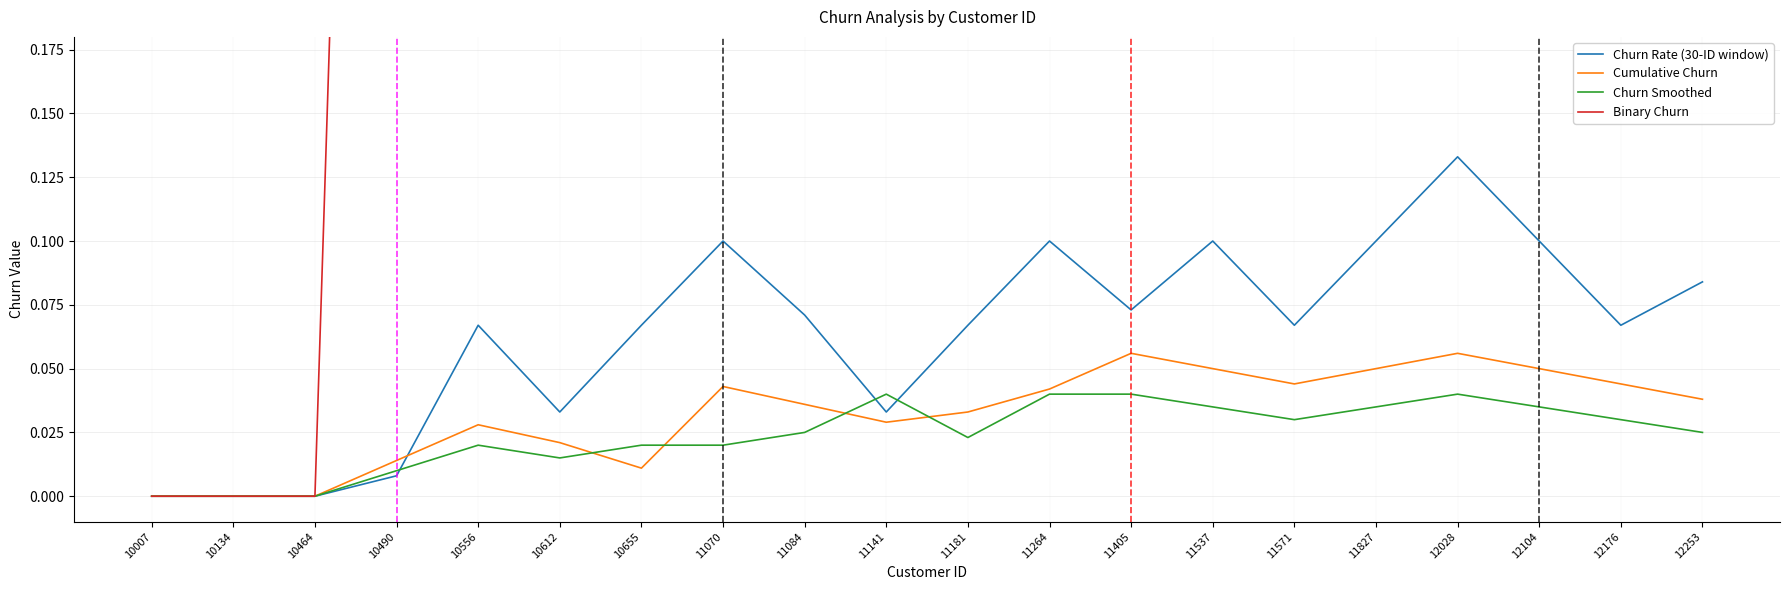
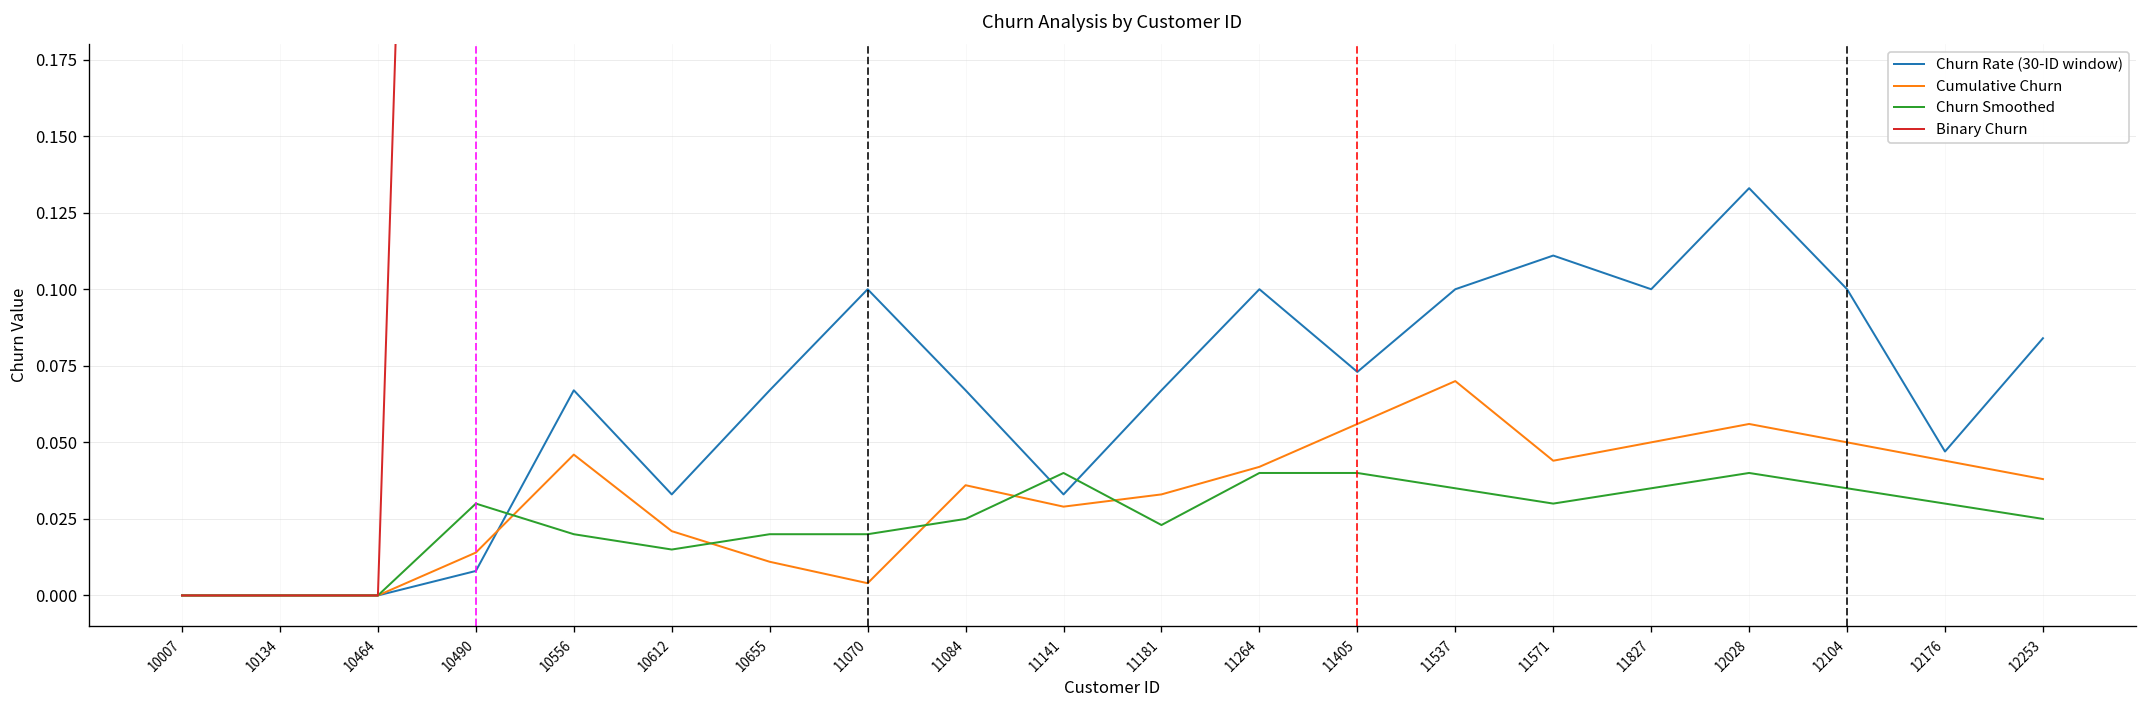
Churn Smoothed, 10490: 0.01 -> 0.03
Cumulative Churn, 10556: 0.028 -> 0.046
Cumulative Churn, 11070: 0.043 -> 0.004
Churn Rate (30-ID window), 11084: 0.071 -> 0.067
Cumulative Churn, 11537: 0.05 -> 0.07
Churn Rate (30-ID window), 11571: 0.067 -> 0.111
Churn Rate (30-ID window), 12176: 0.067 -> 0.047
